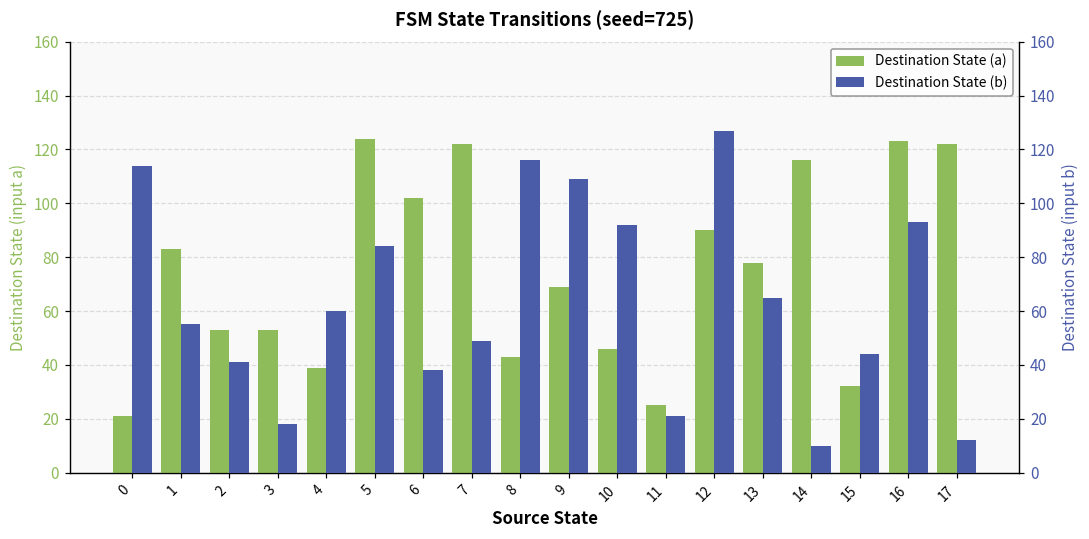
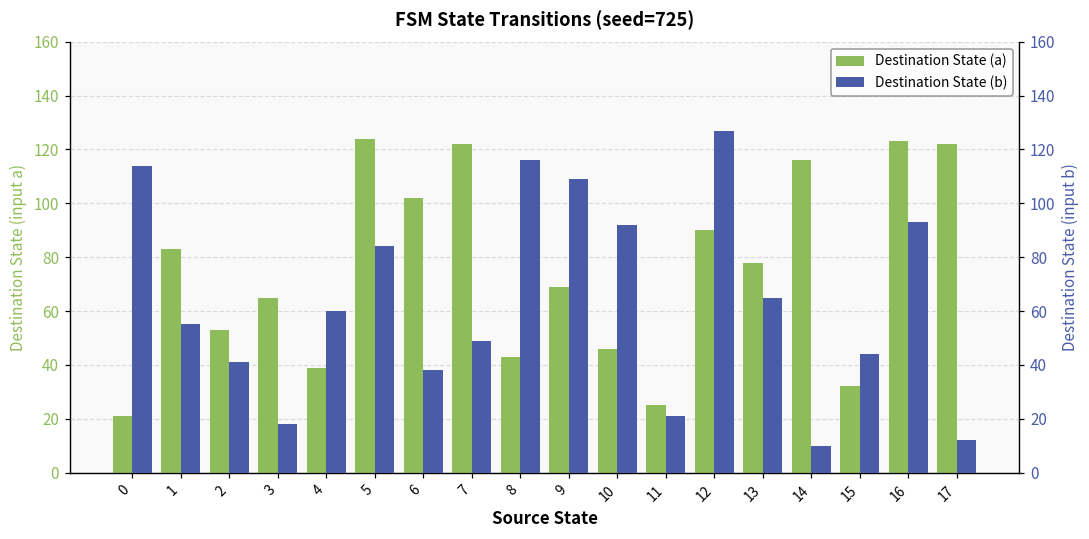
Destination State (a), 3: 53 -> 65
